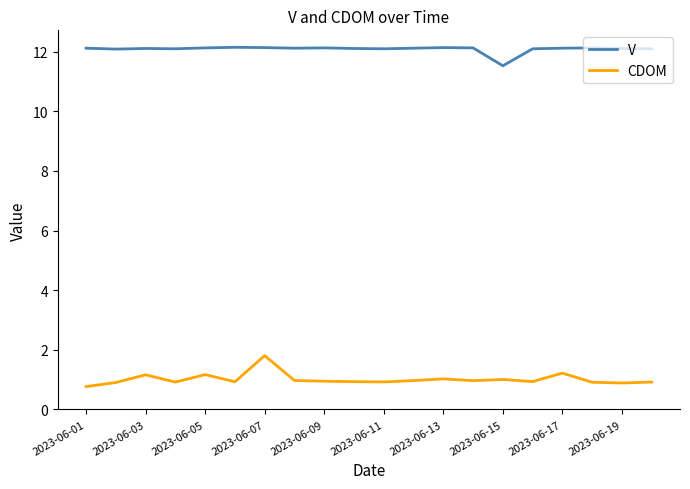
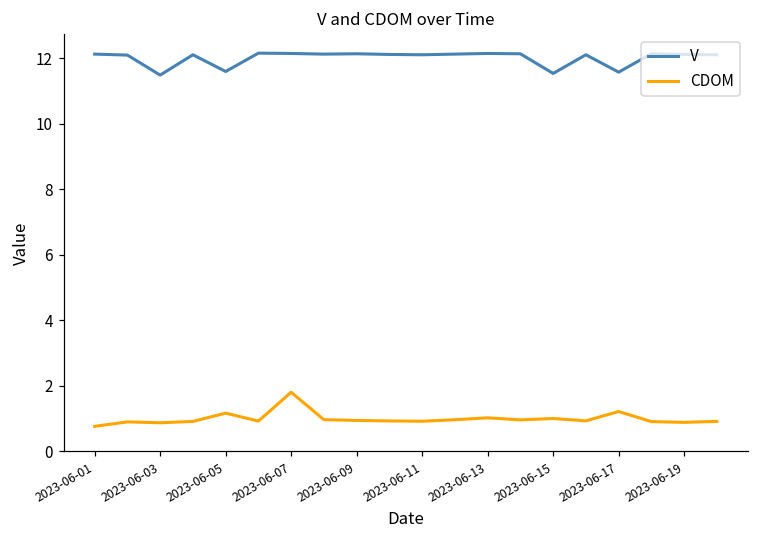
V, 2023-06-03: 12.1 -> 11.5
CDOM, 2023-06-03: 1.2 -> 0.9
V, 2023-06-05: 12.1 -> 11.6
V, 2023-06-17: 12.1 -> 11.6
